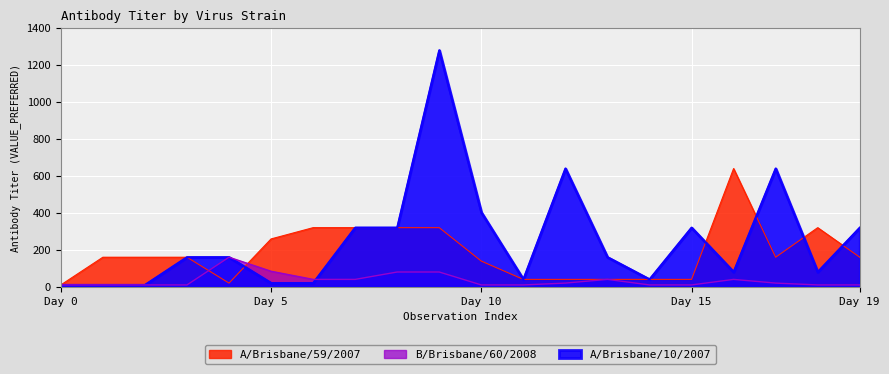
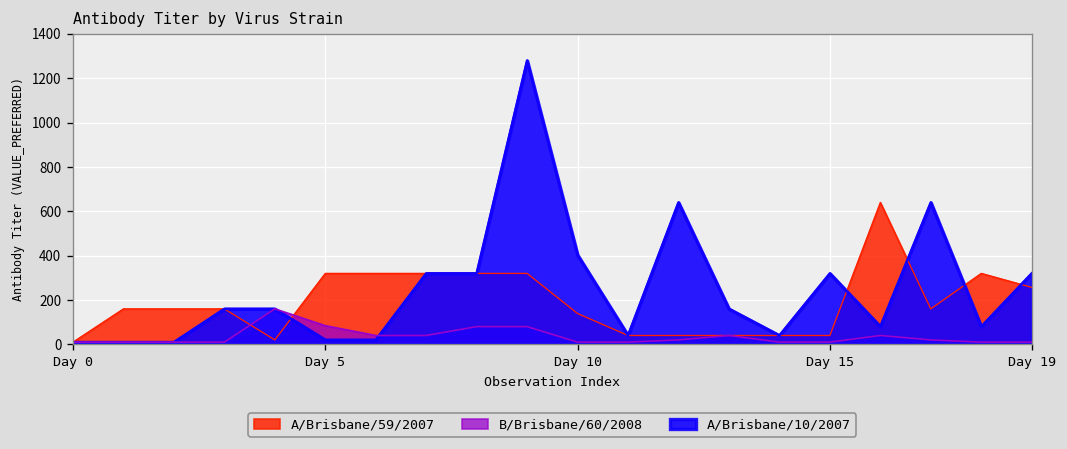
A/Brisbane/59/2007, Day 5: 260 -> 320
A/Brisbane/59/2007, Day 19: 160 -> 260
